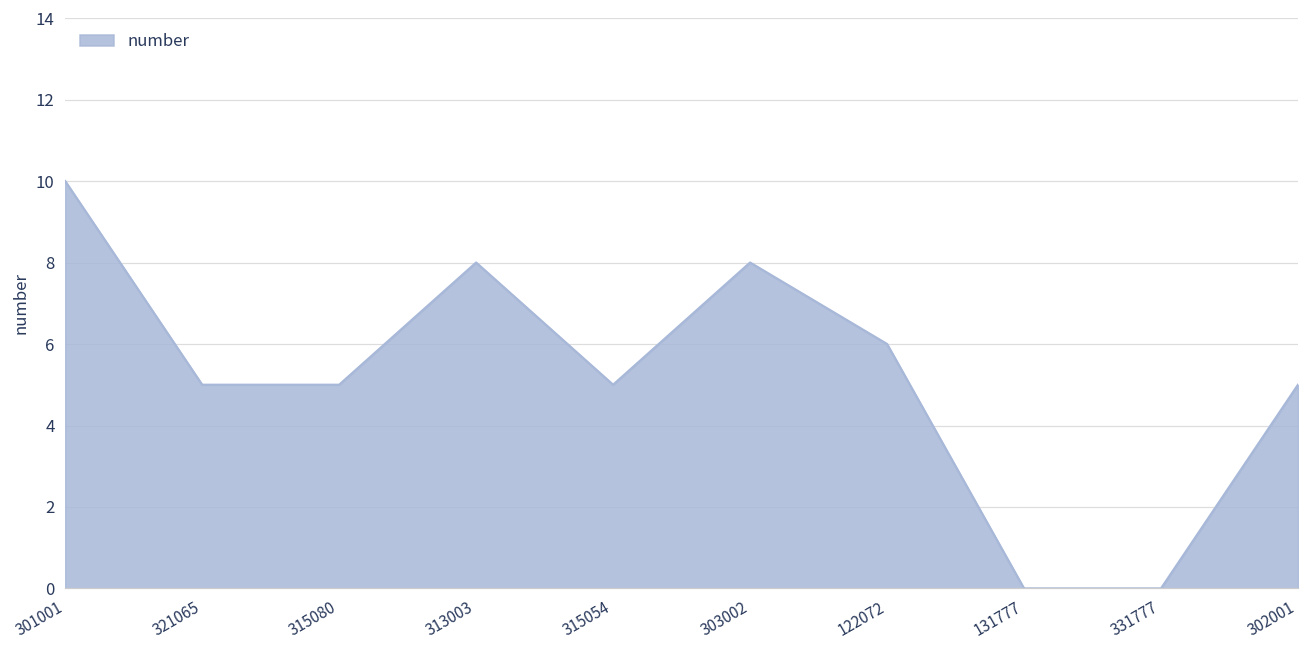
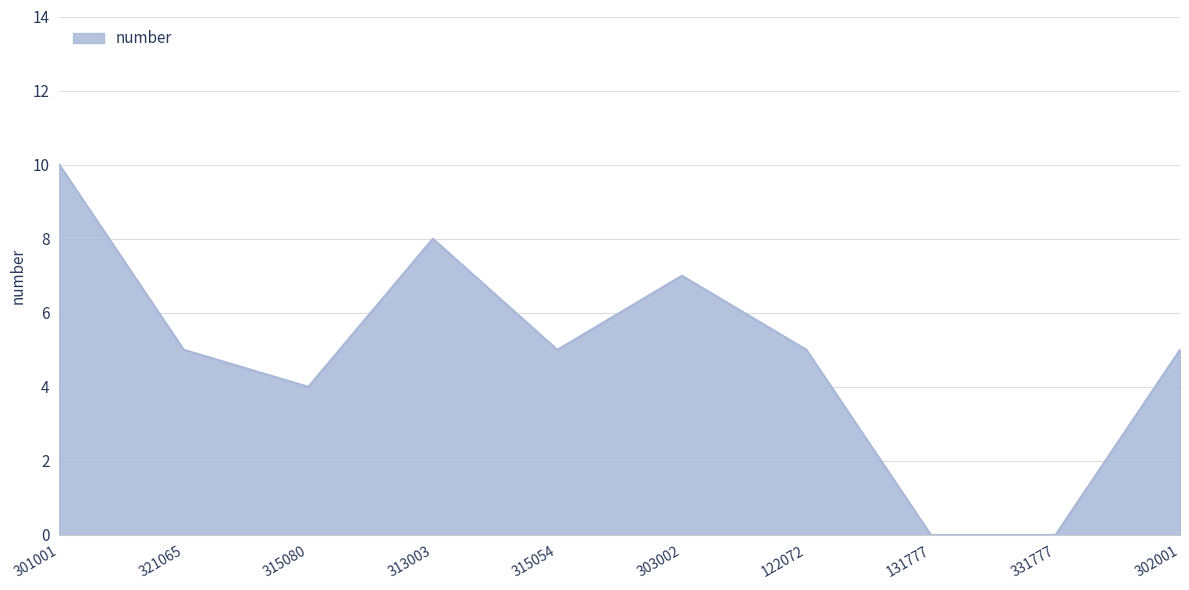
315080: 5 -> 4
303002: 8 -> 7
122072: 6 -> 5
